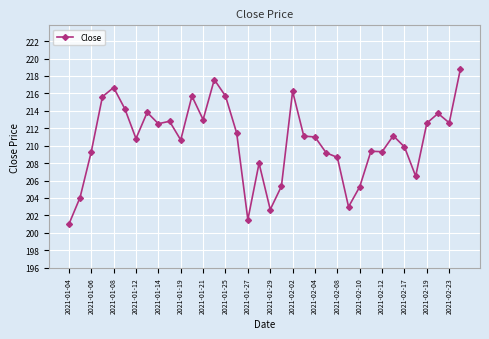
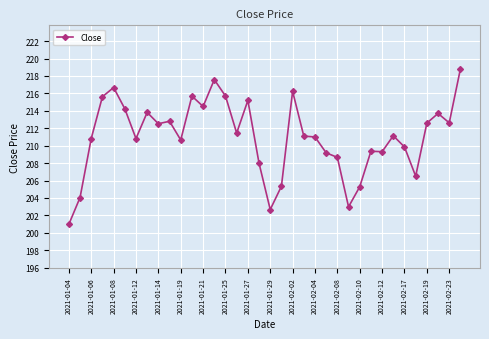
2021-01-06: 209 -> 211
2021-01-21: 213 -> 215
2021-01-27: 202 -> 215
